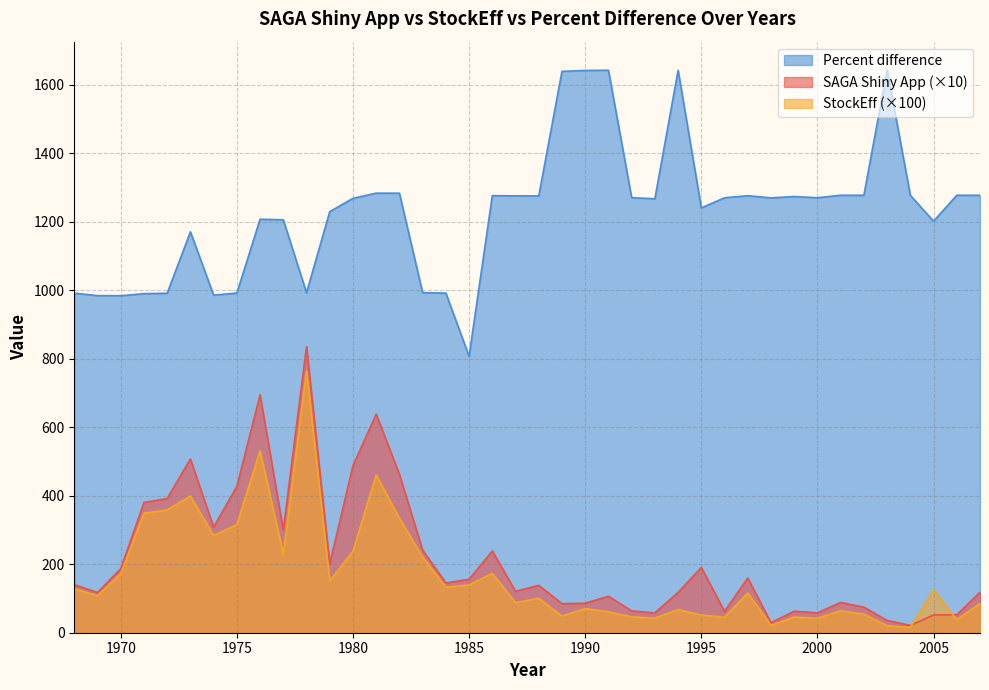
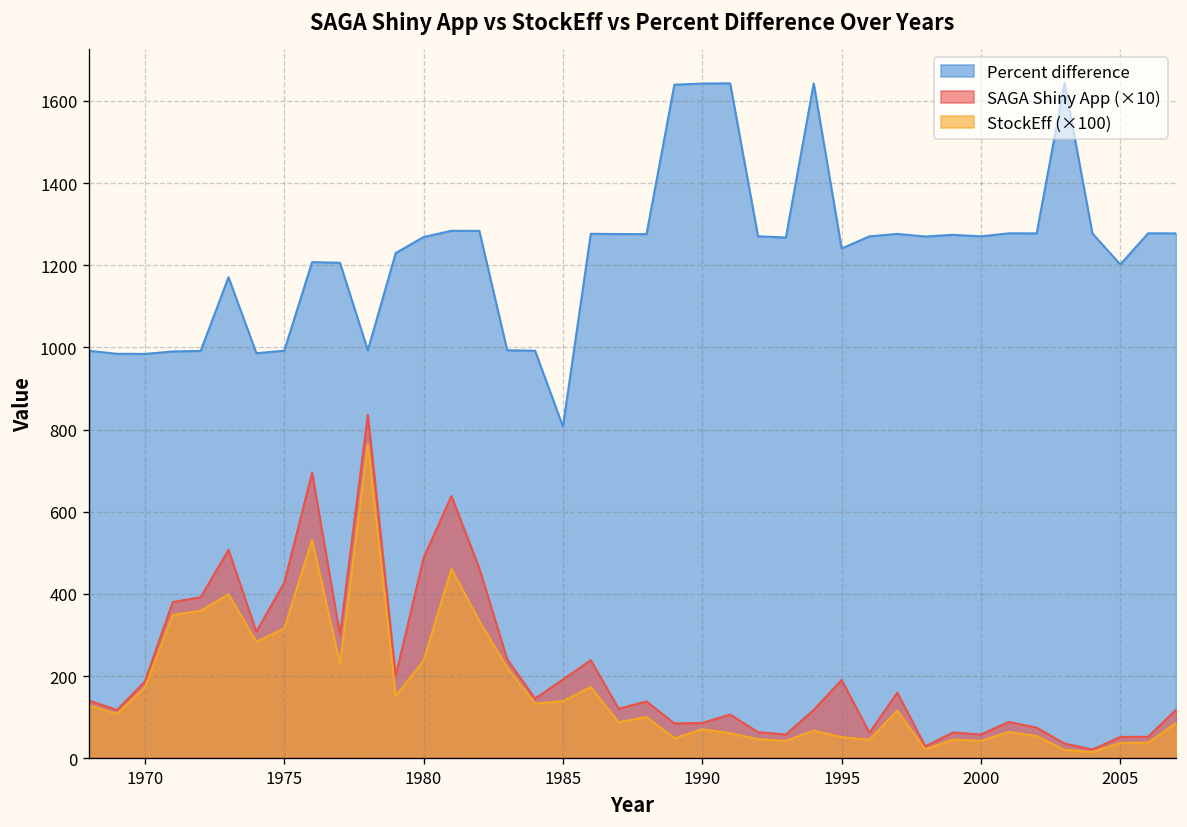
SAGA Shiny App (×10), 1985: 160 -> 190
StockEff (×100), 2005: 130 -> 40
